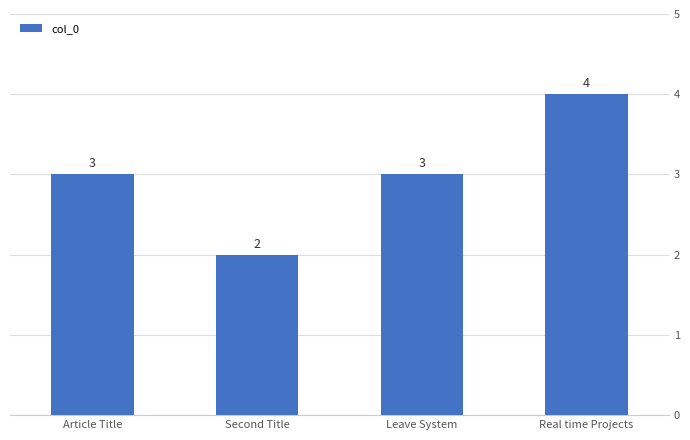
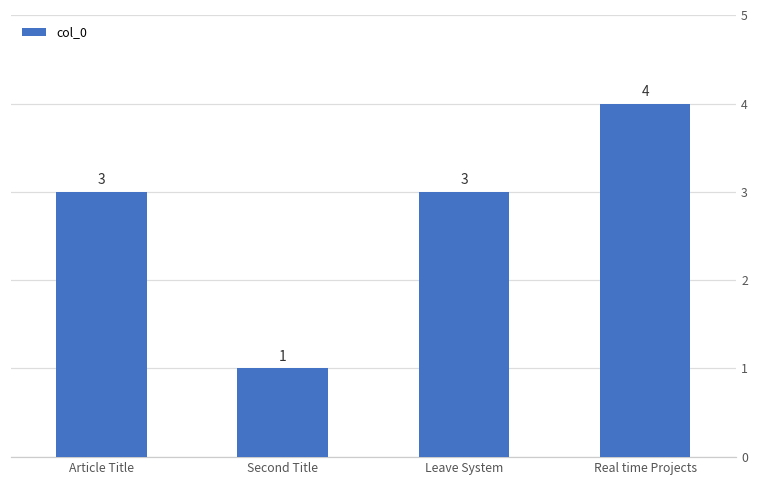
Second Title: 2 -> 1
